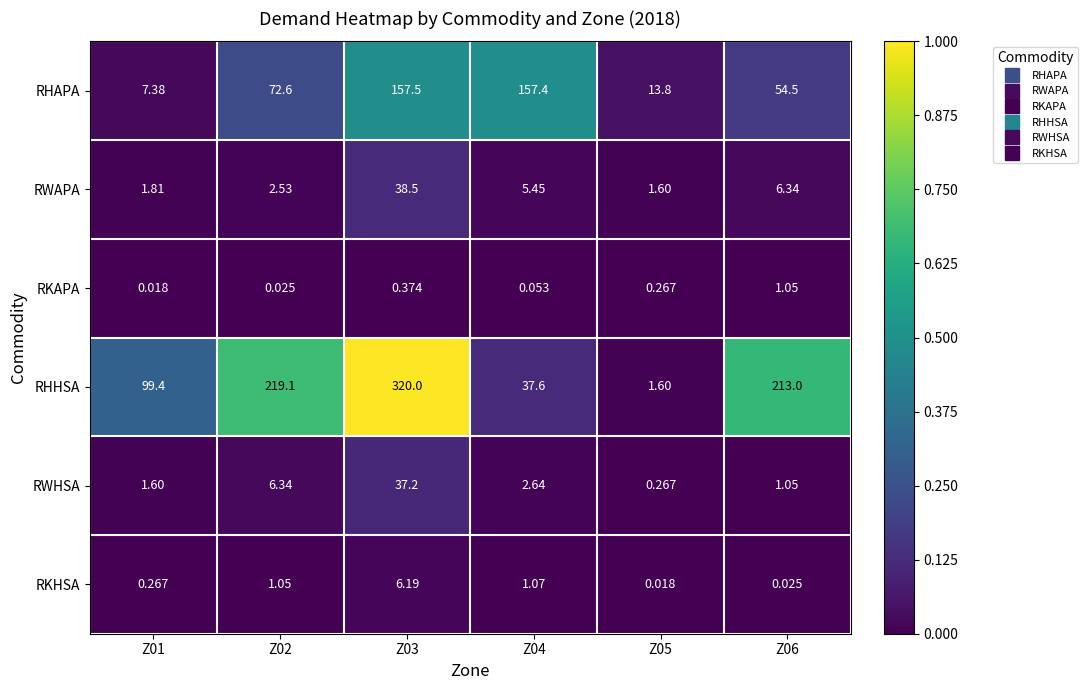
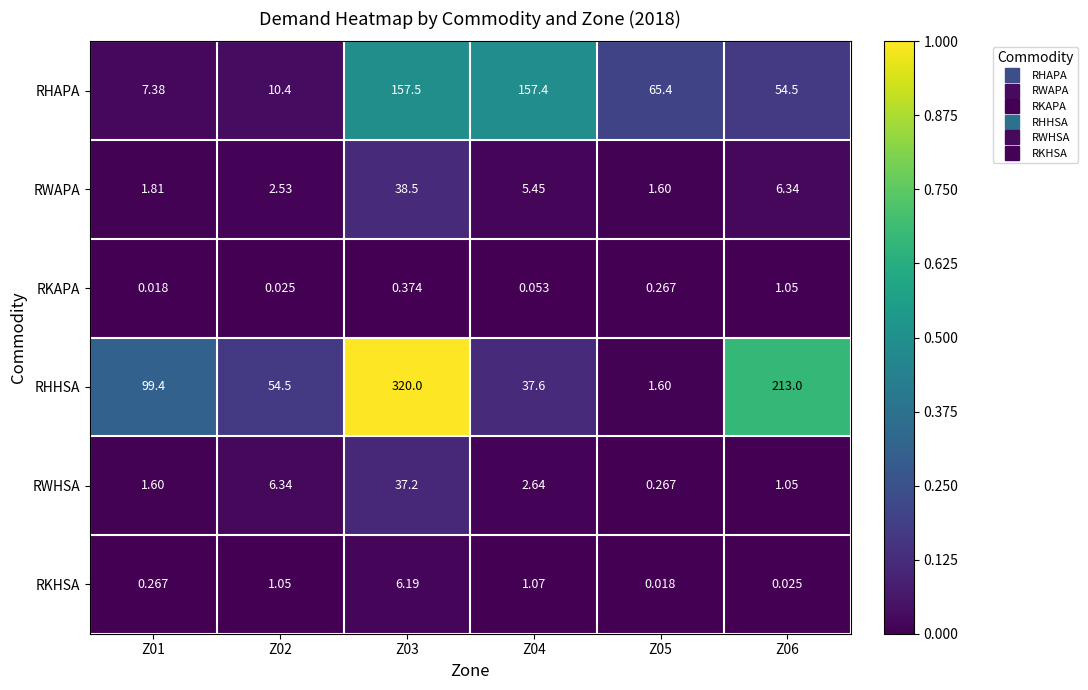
RHAPA, Z02: 72.6 -> 10.4
RHAPA, Z05: 13.8 -> 65.4
RHHSA, Z02: 219.1 -> 54.5
